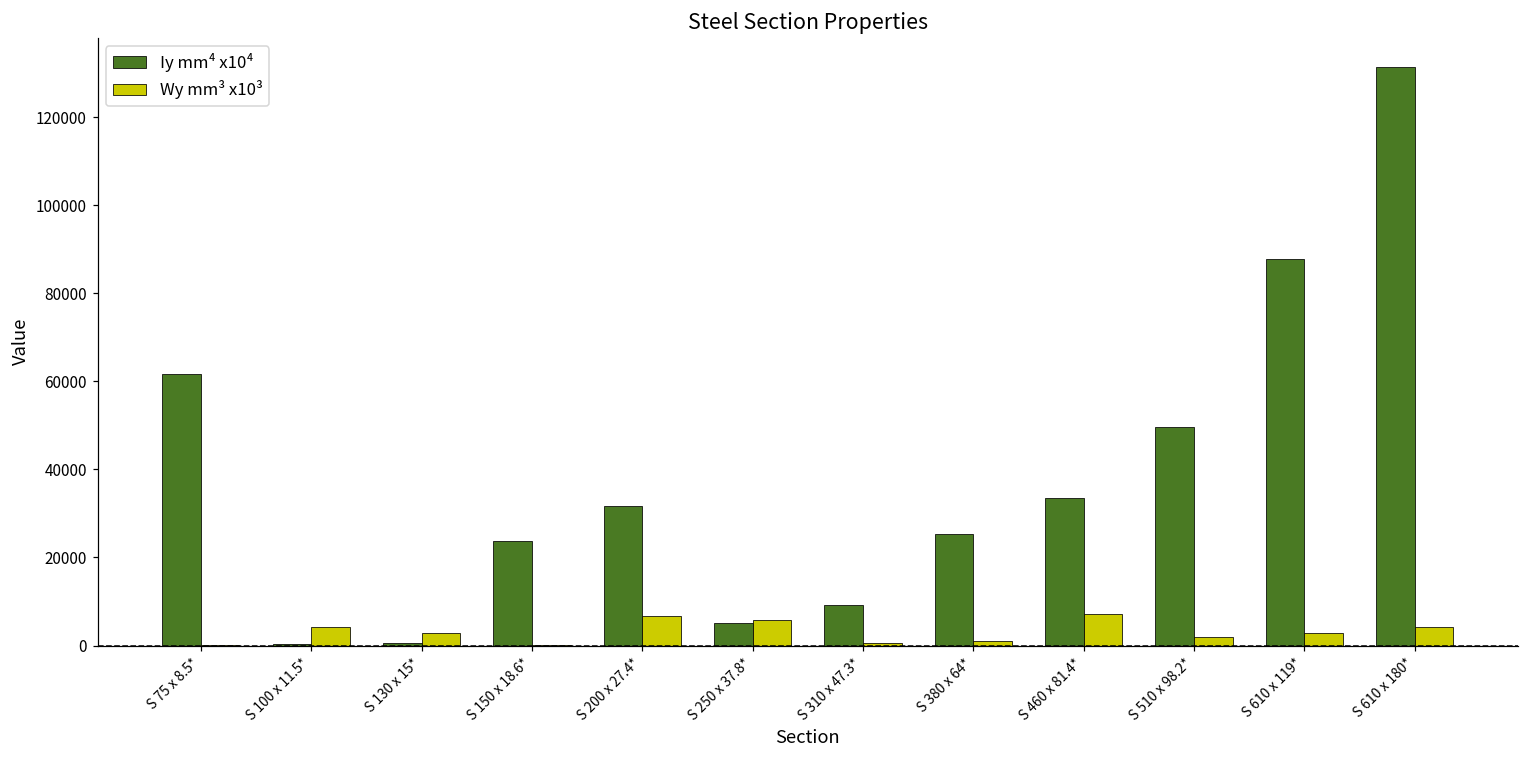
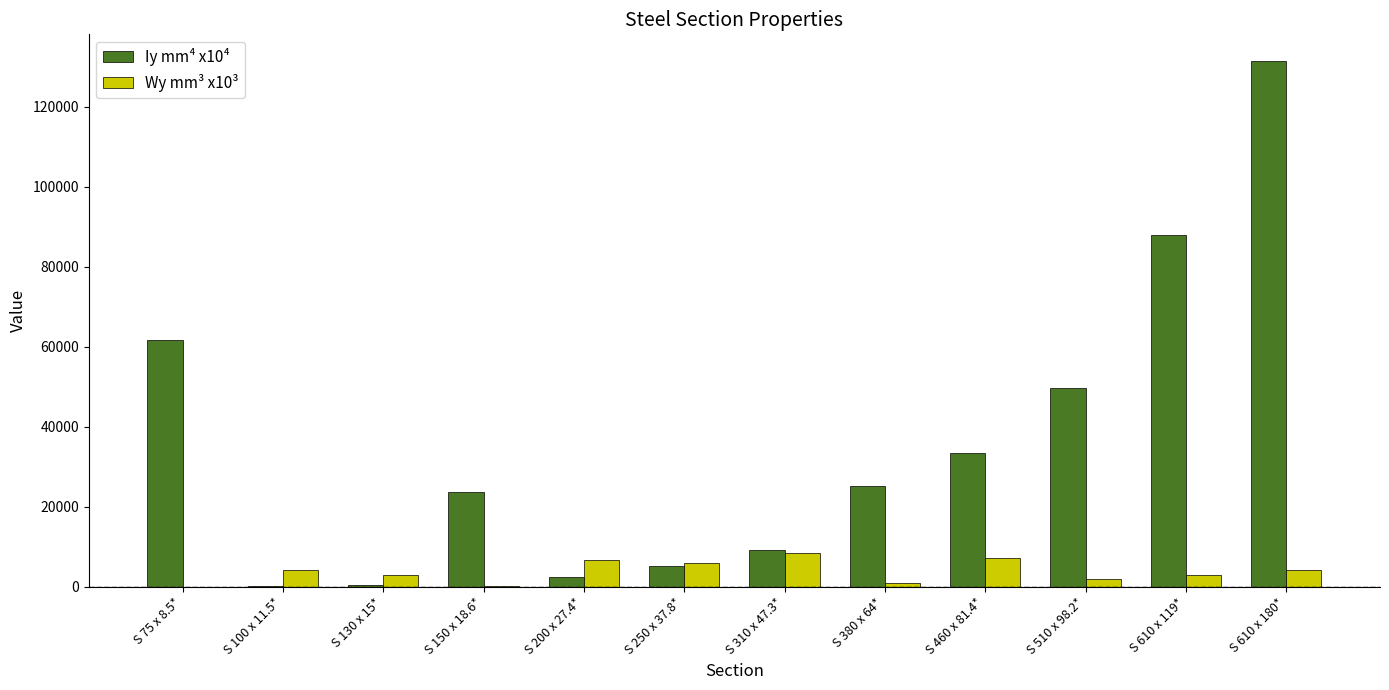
Iy mm⁴ x10⁴, S 200 x 27.4*: 32000 -> 2000
Wy mm³ x10³, S 310 x 47.3*: 1000 -> 8000
